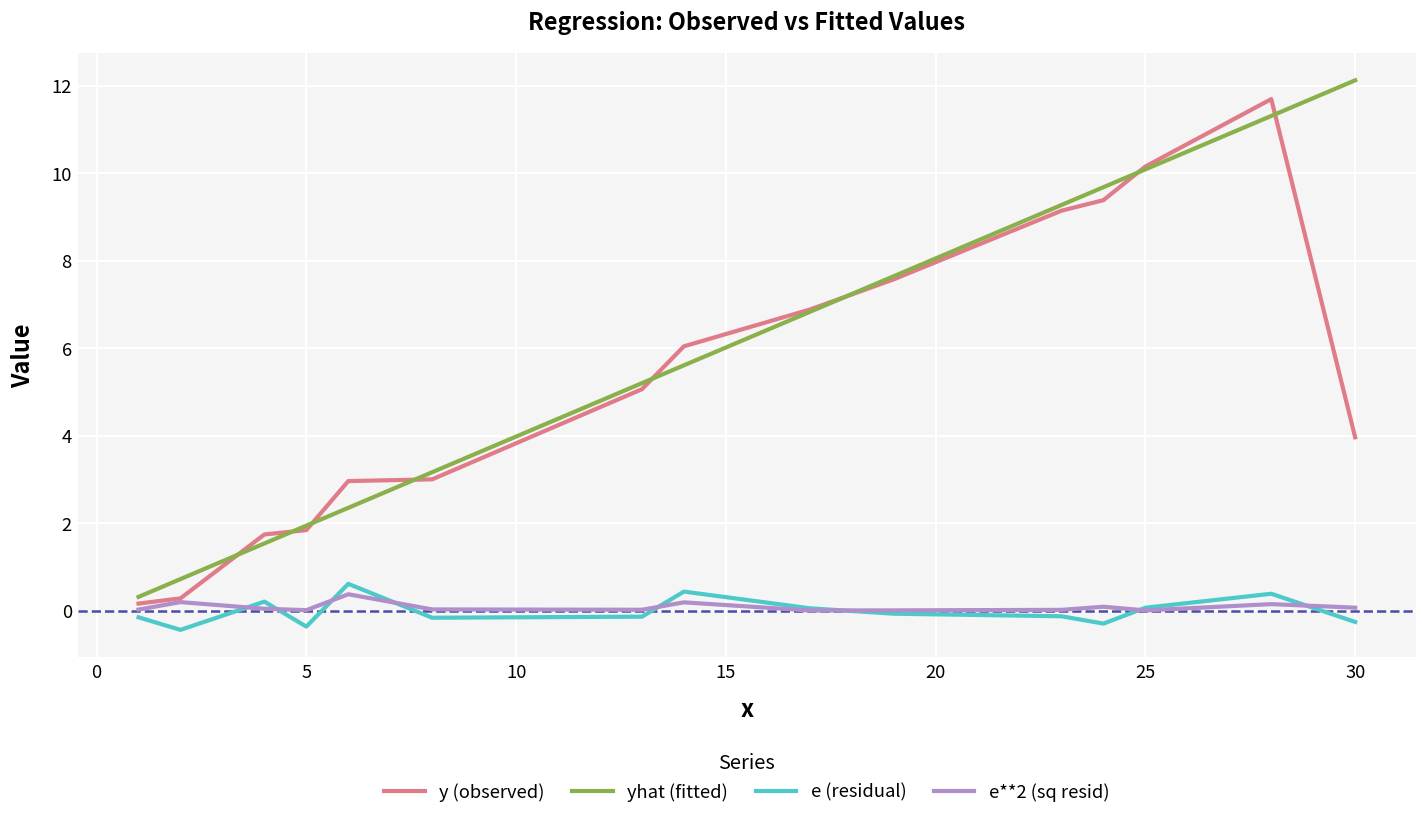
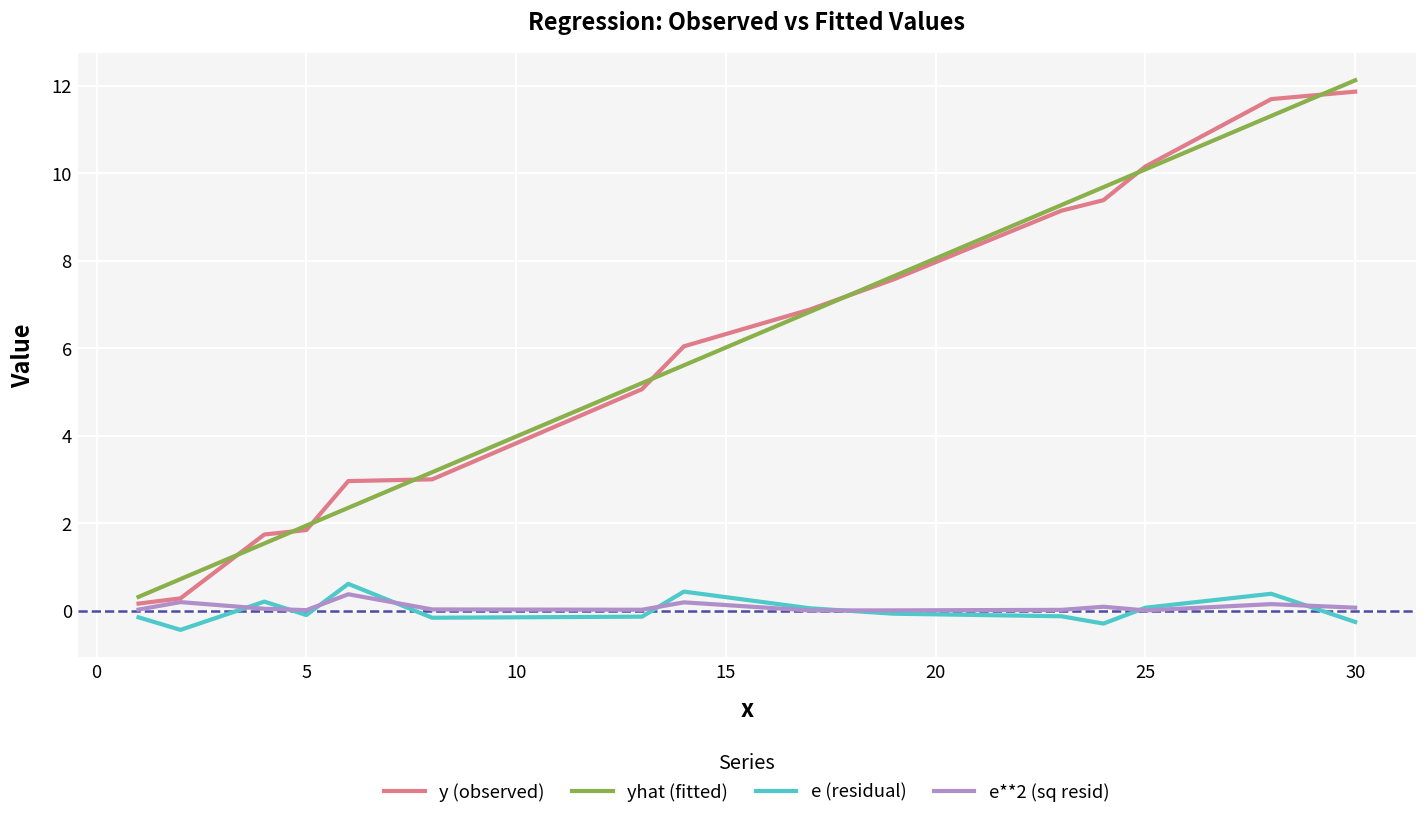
e (residual), 5: -0.4 -> -0.1
y (observed), 30: 4.0 -> 11.9
